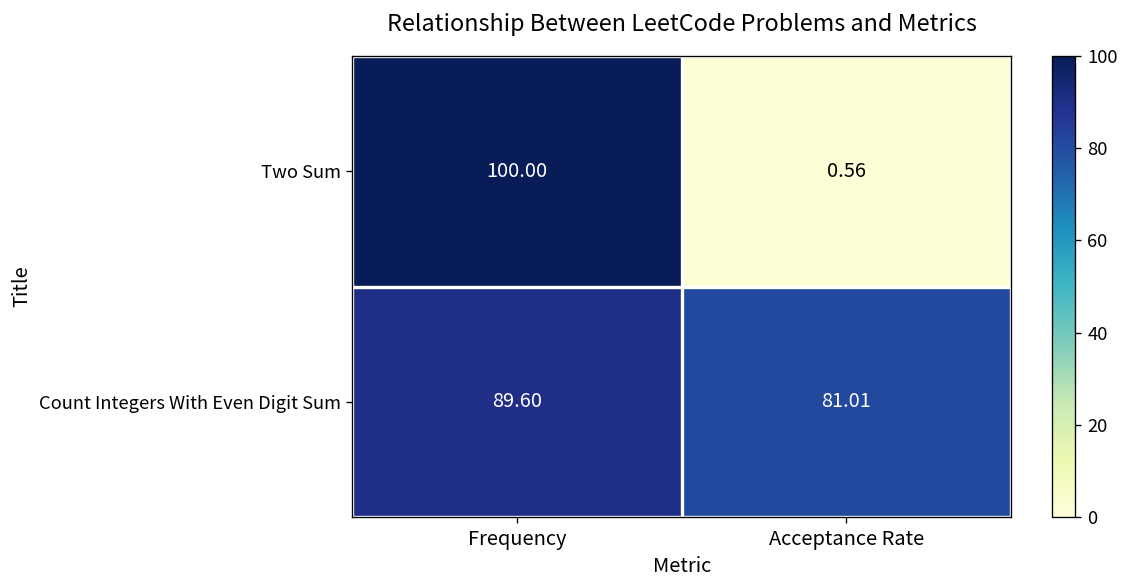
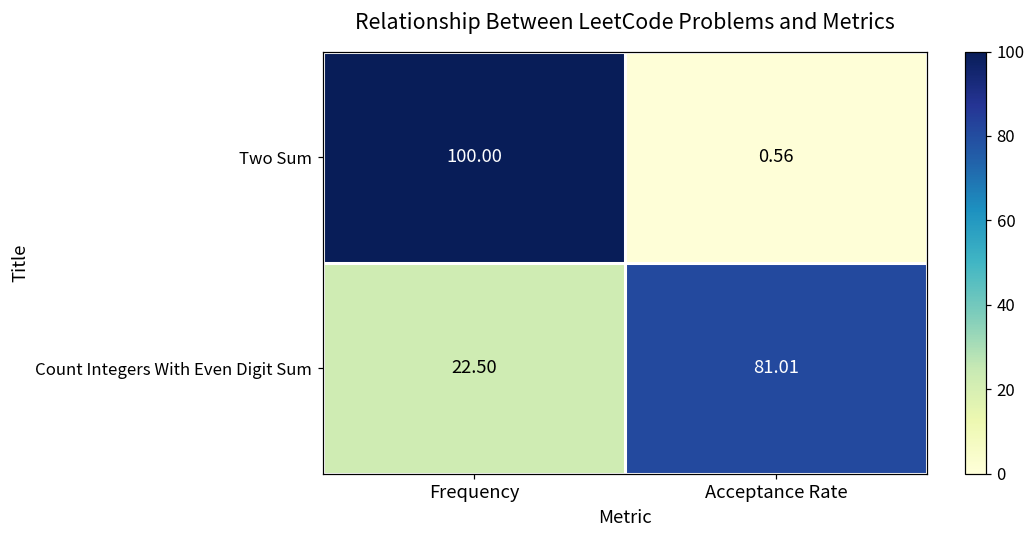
Count Integers With Even Digit Sum, Frequency: 89.60 -> 22.50
